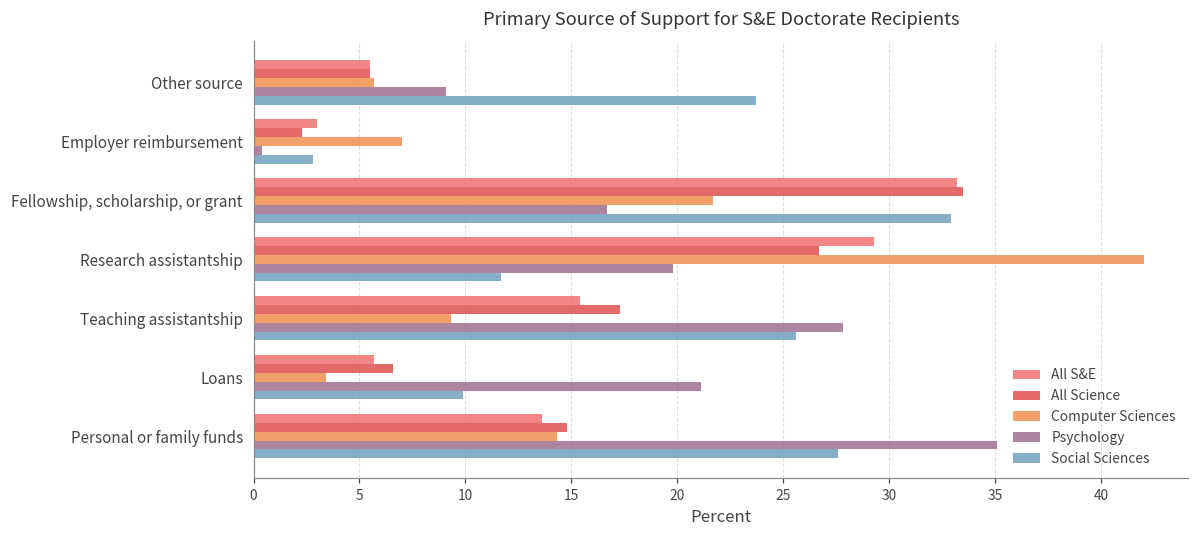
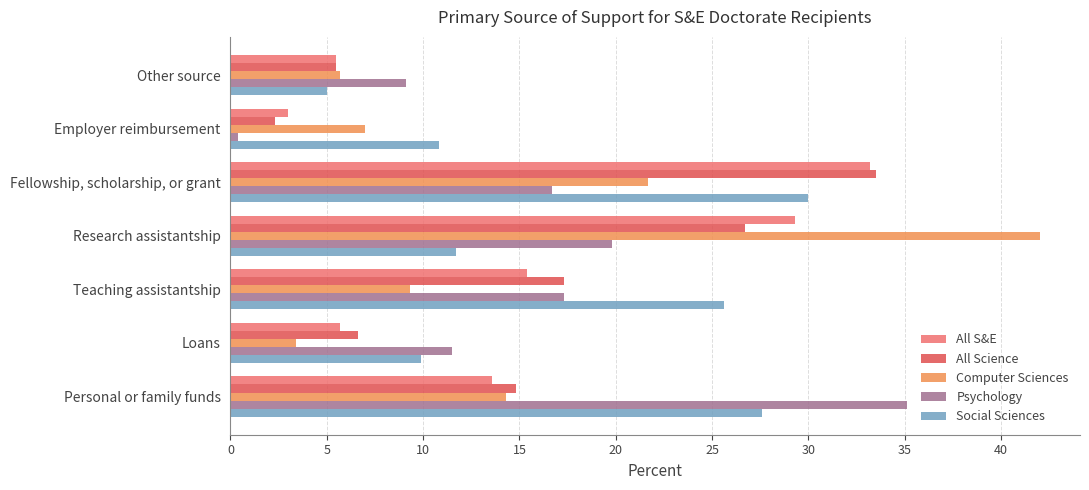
Social Sciences, Other source: 23.7 -> 5.0
Social Sciences, Employer reimbursement: 2.8 -> 10.8
Social Sciences, Fellowship, scholarship, or grant: 32.9 -> 30.0
Psychology, Teaching assistantship: 27.8 -> 17.3
Psychology, Loans: 21.1 -> 11.5
